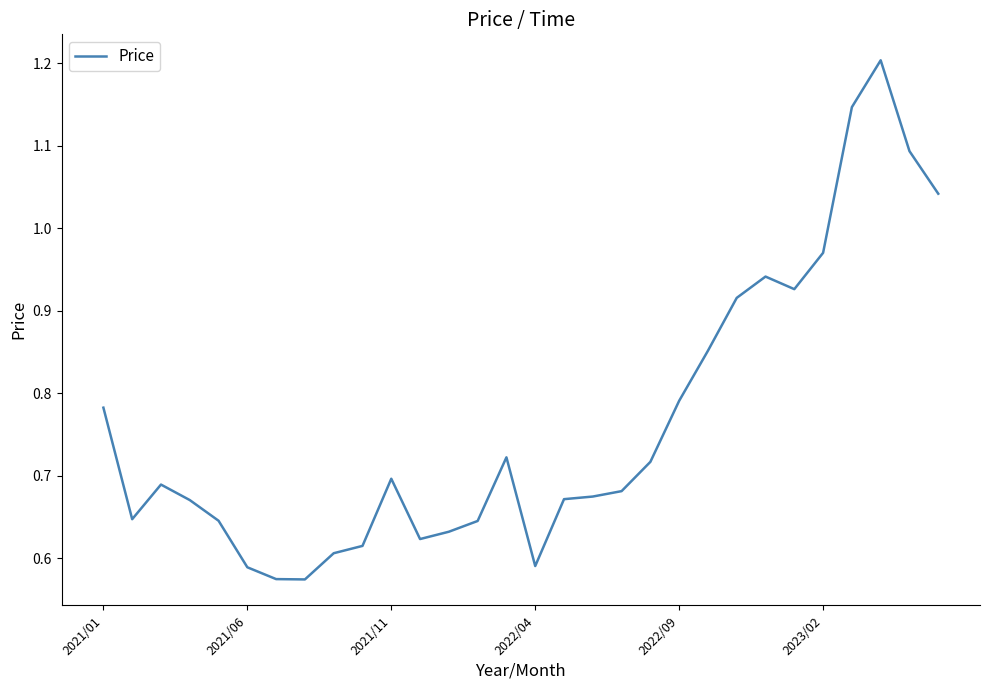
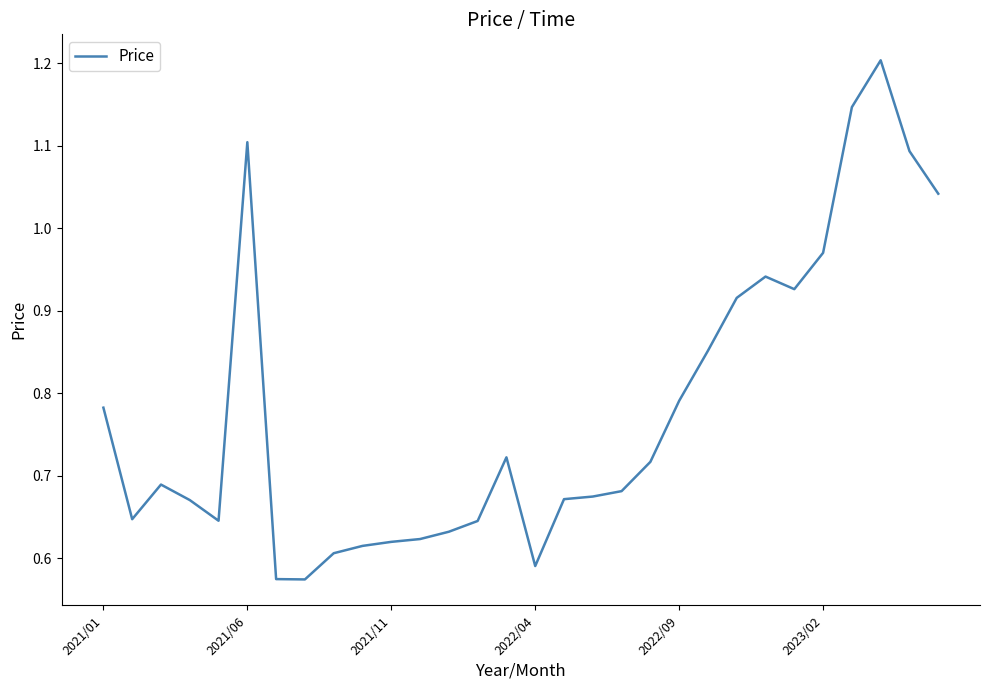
2021/06: 0.59 -> 1.10
2021/11: 0.70 -> 0.62
